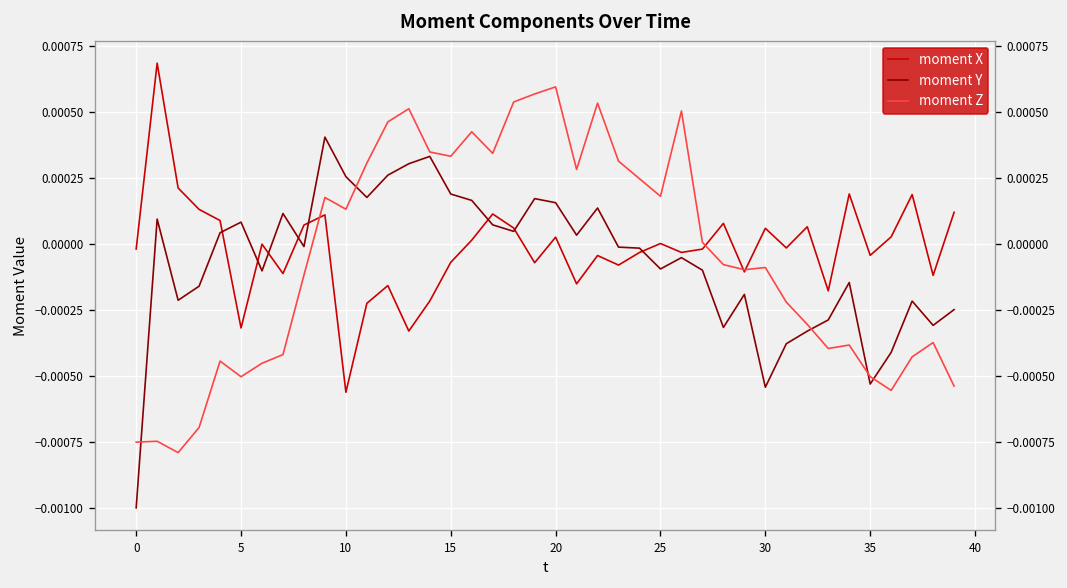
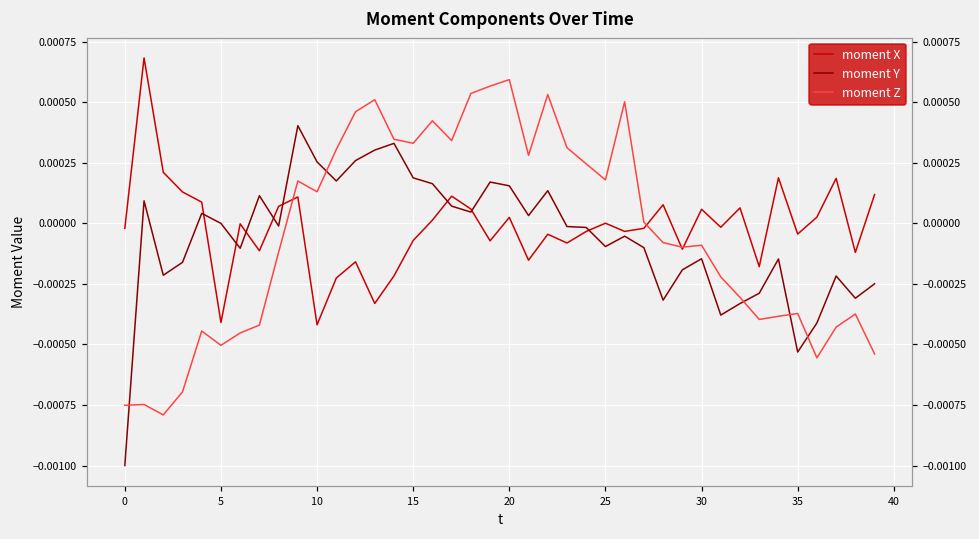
moment X, 5: -0.00032 -> -0.00041
moment Y, 5: 0.0001 -> 0.0000
moment X, 10: -0.00056 -> -0.00042
moment Y, 30: -0.00054 -> -0.00015
moment Z, 35: -0.00050 -> -0.00037
